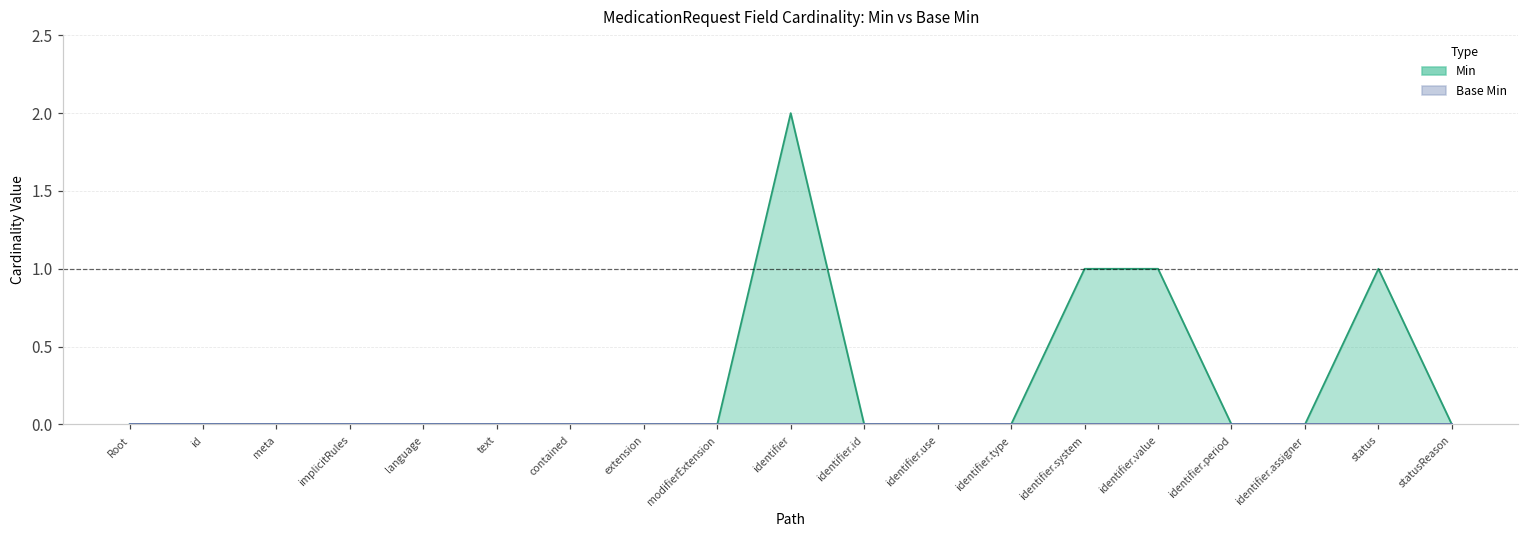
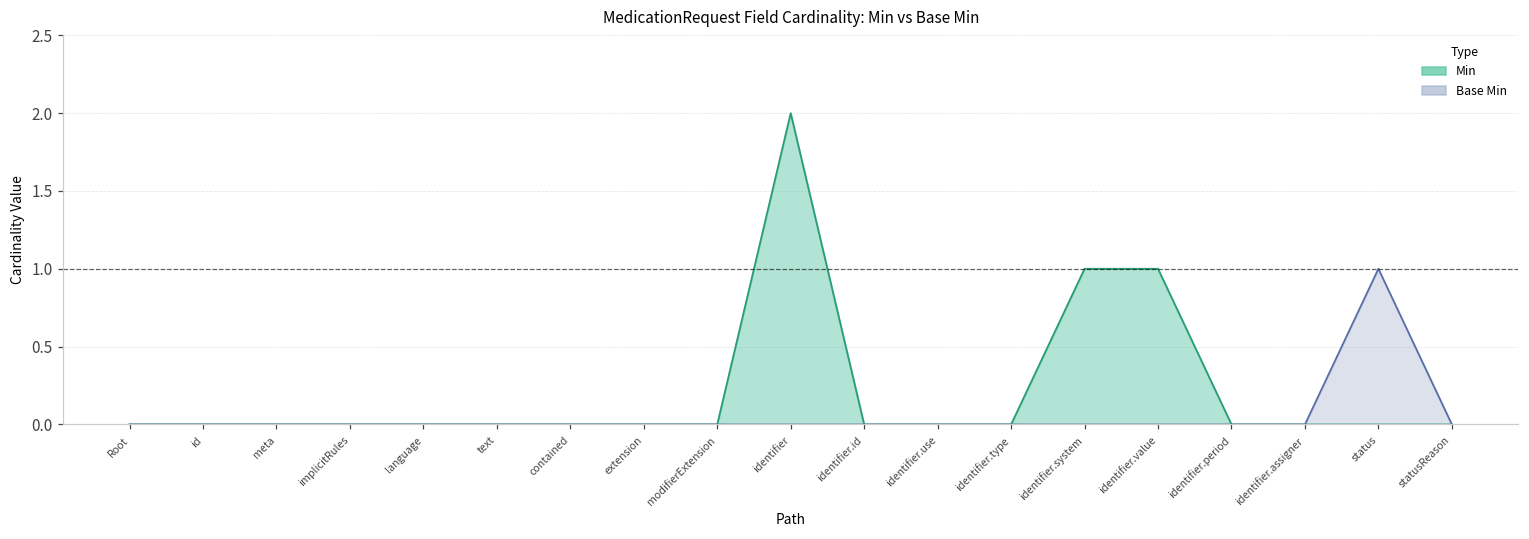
Min, status: 1 -> 0
Base Min, status: 0 -> 1
